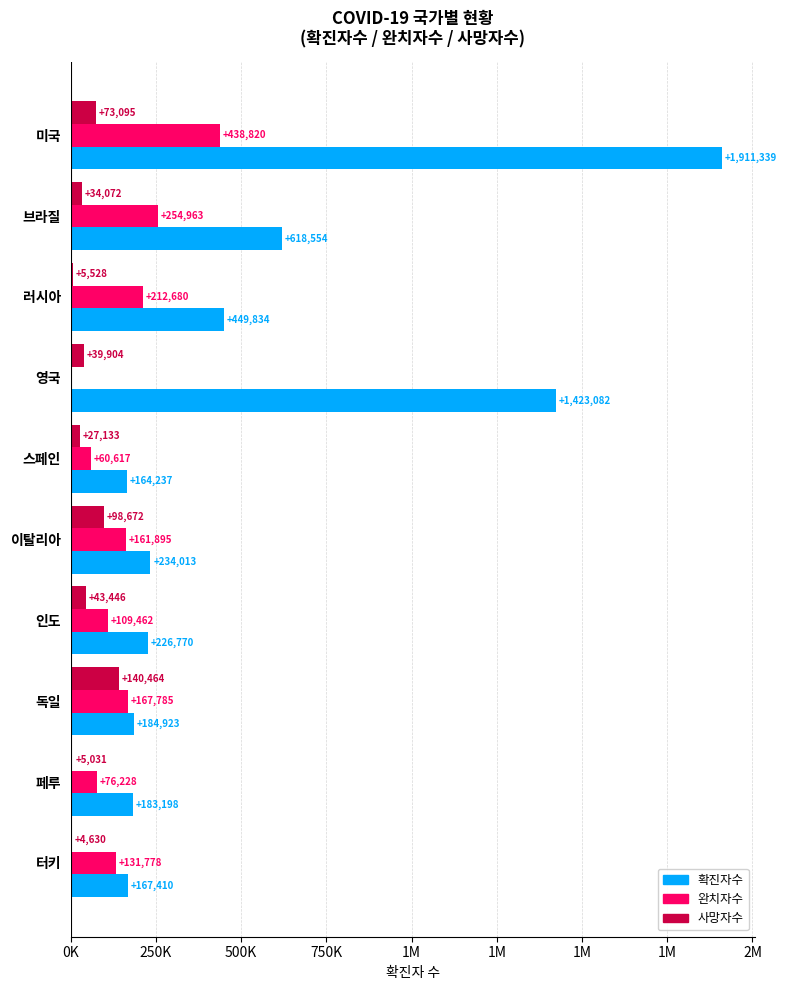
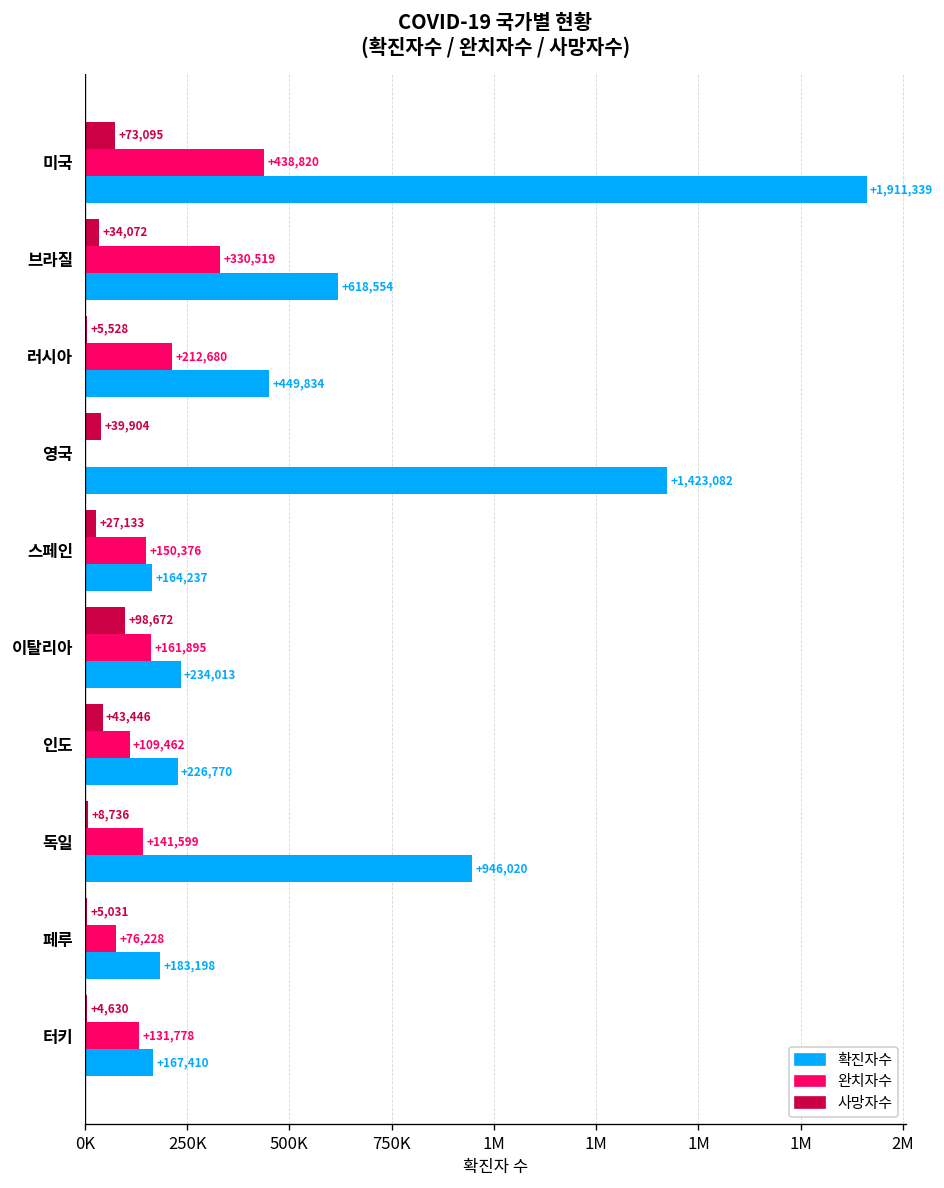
완치자수, 브라질: +254,963 -> +330,519
완치자수, 스페인: +60,617 -> +150,376
사망자수, 독일: +140,464 -> +8,736
완치자수, 독일: +167,785 -> +141,599
확진자수, 독일: +184,923 -> +946,020
